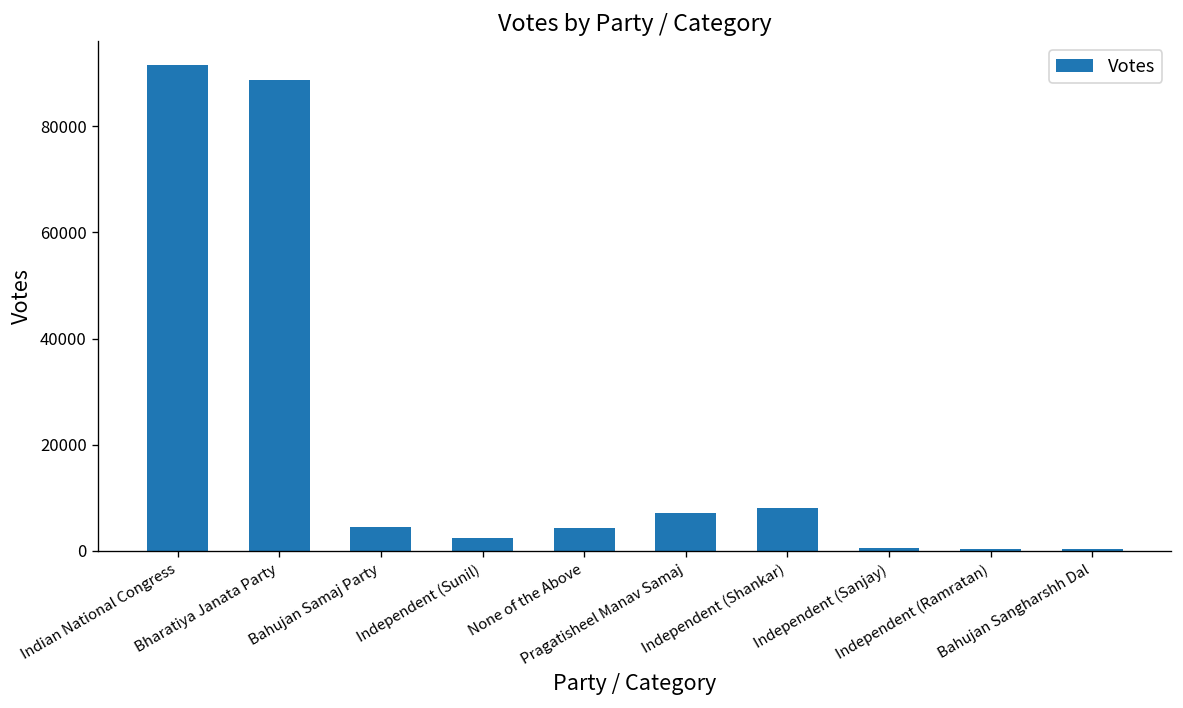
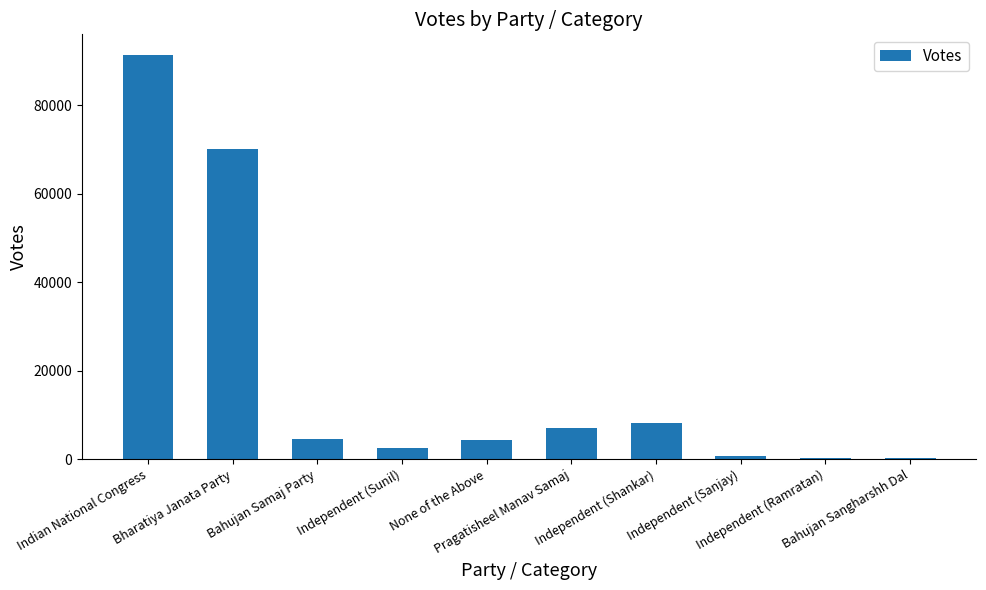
Bharatiya Janata Party: 89000 -> 70000
